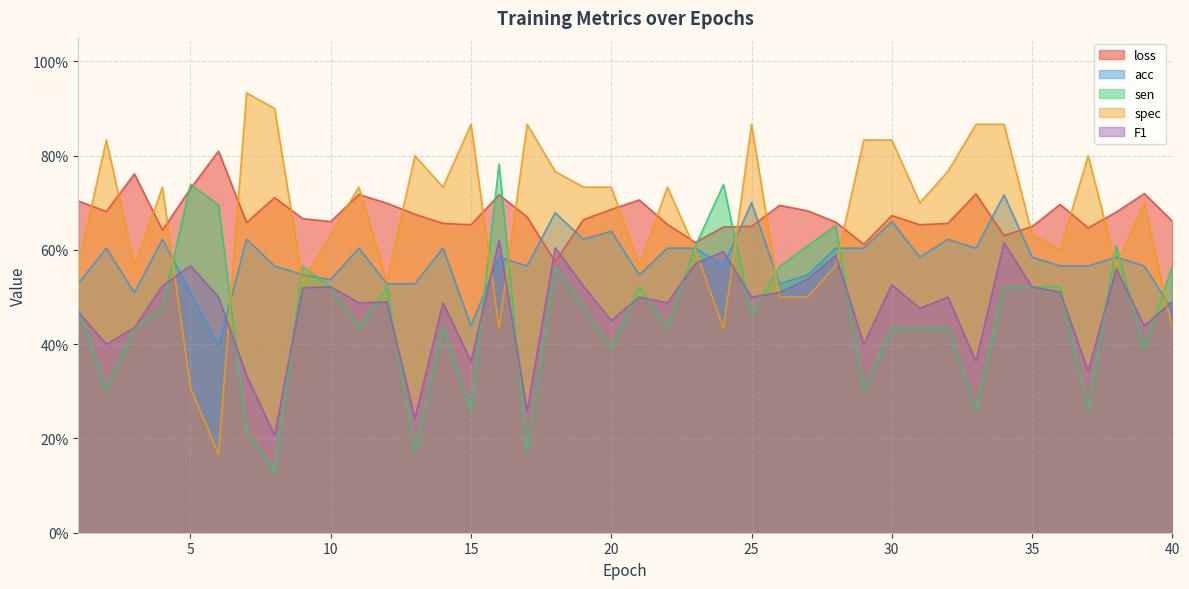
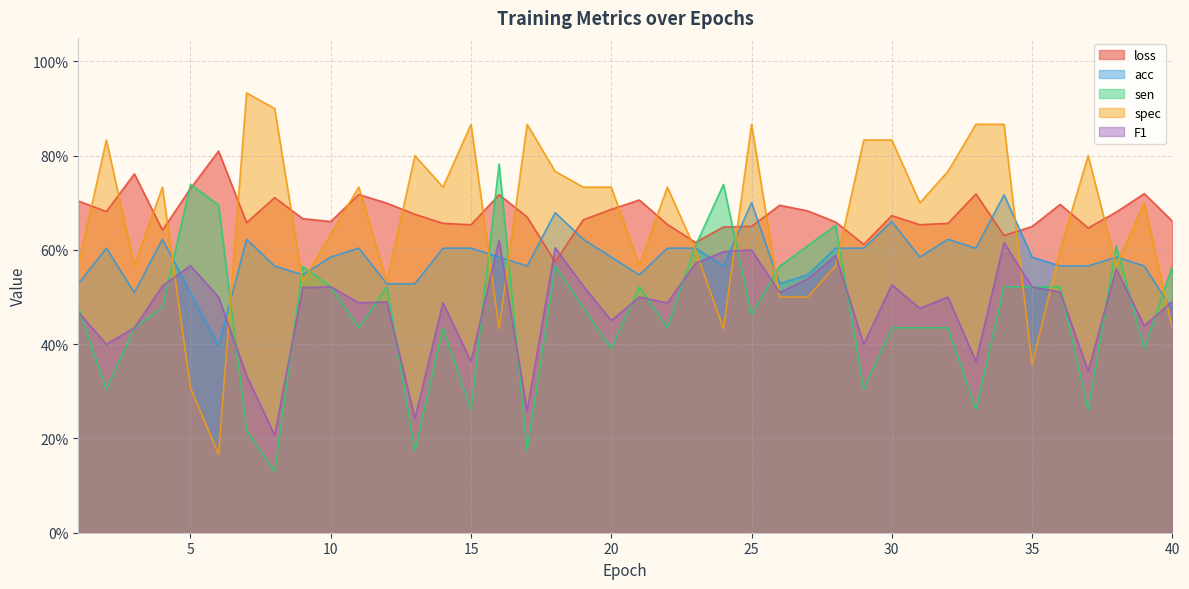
acc, 10: 54% -> 58%
acc, 15: 44% -> 60%
acc, 20: 64% -> 58%
F1, 25: 50% -> 60%
spec, 35: 63% -> 36%
